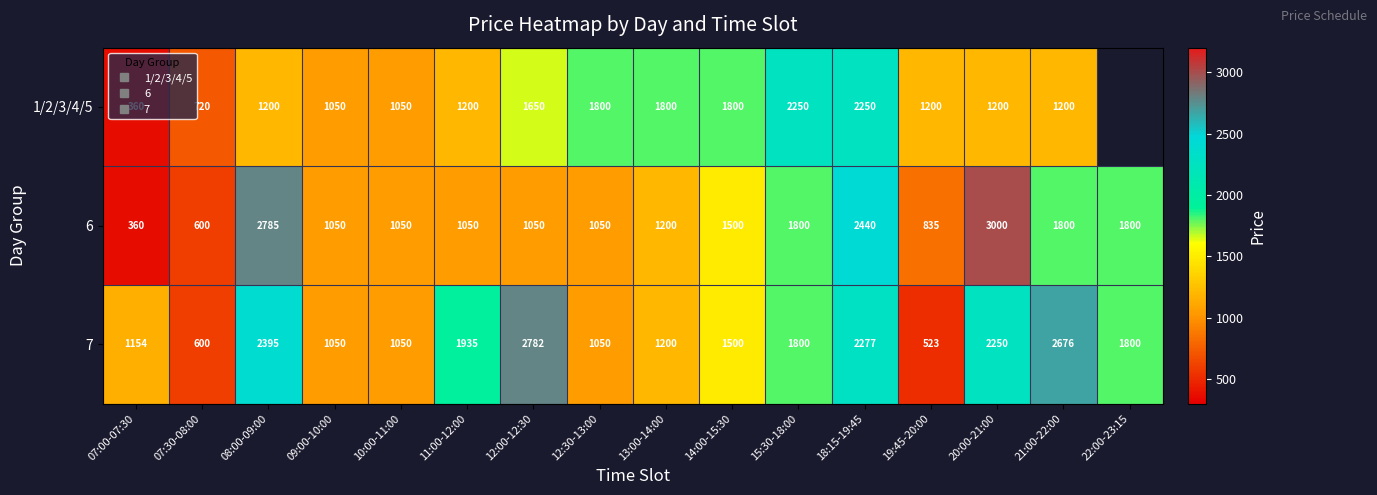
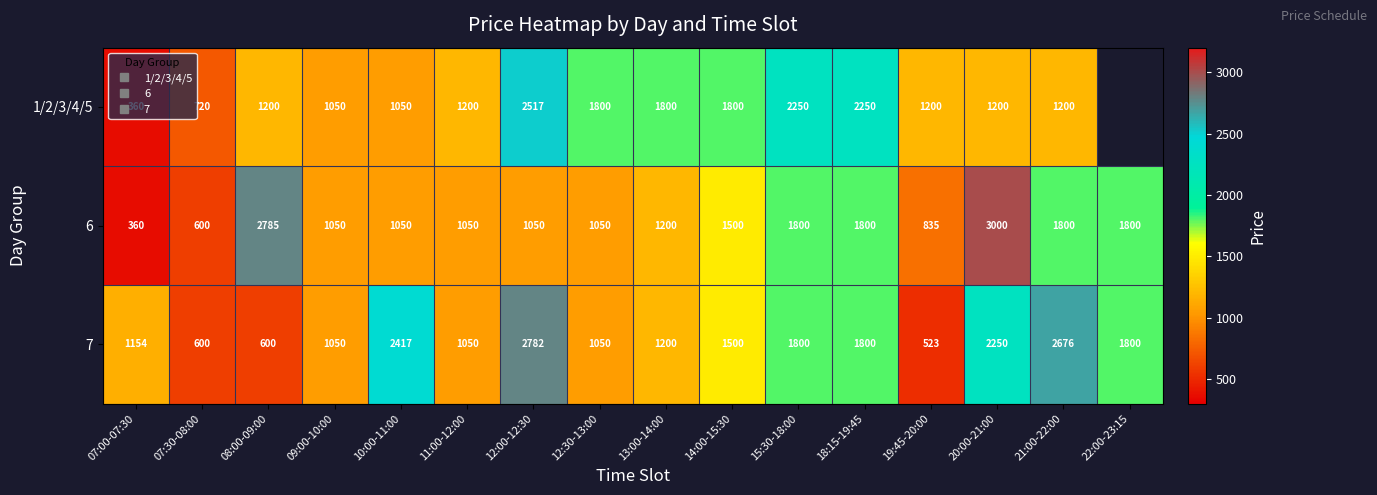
1/2/3/4/5, 12:00-12:30: 1650 -> 2517
6, 18:15-19:45: 2440 -> 1800
7, 08:00-09:00: 2395 -> 600
7, 10:00-11:00: 1050 -> 2417
7, 11:00-12:00: 1935 -> 1050
7, 18:15-19:45: 2277 -> 1800
